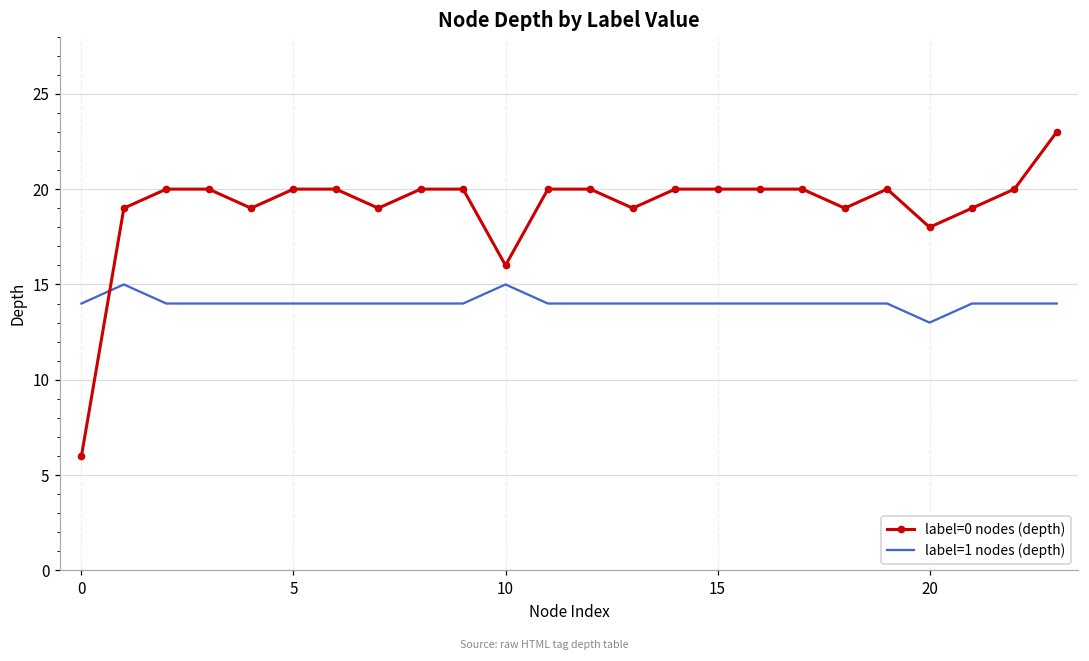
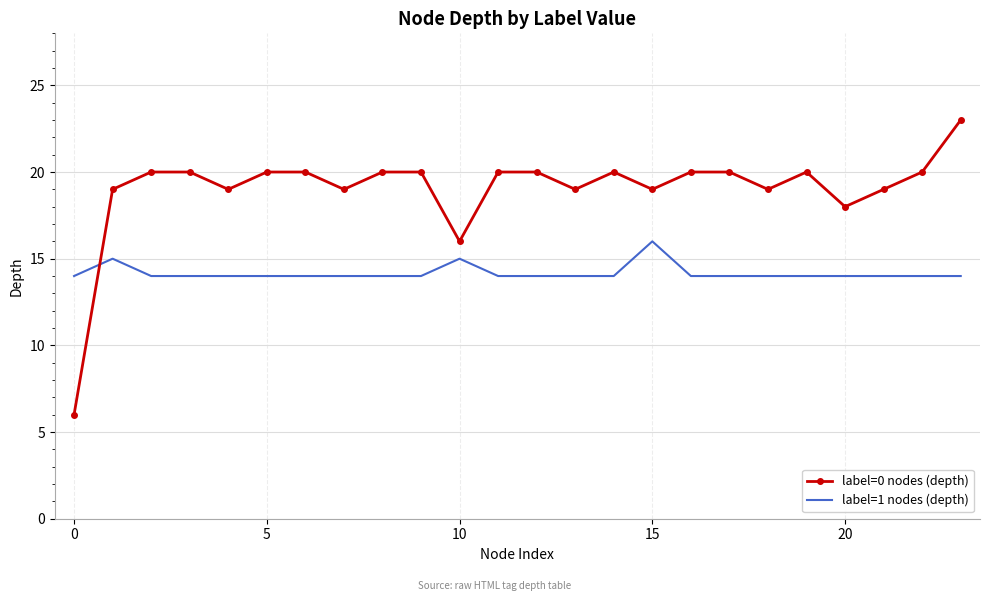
label=0 nodes (depth), 15: 20 -> 19
label=1 nodes (depth), 15: 14 -> 16
label=1 nodes (depth), 20: 13 -> 14
